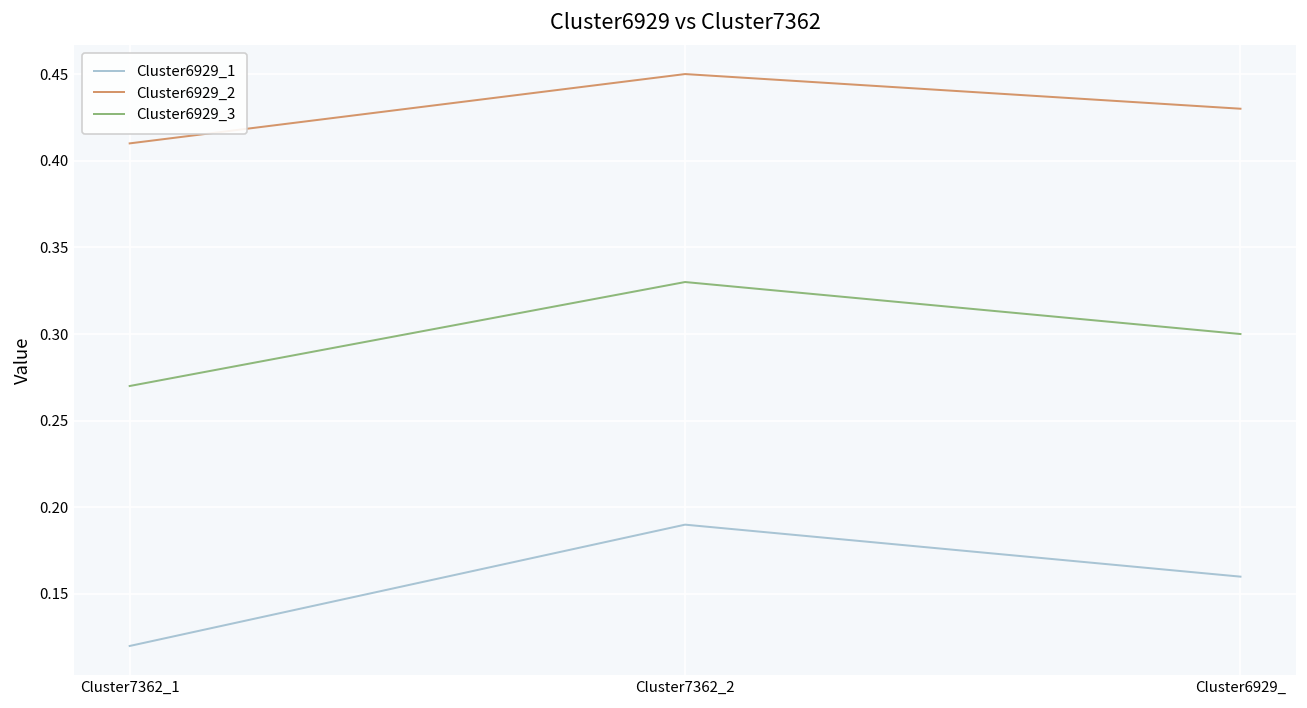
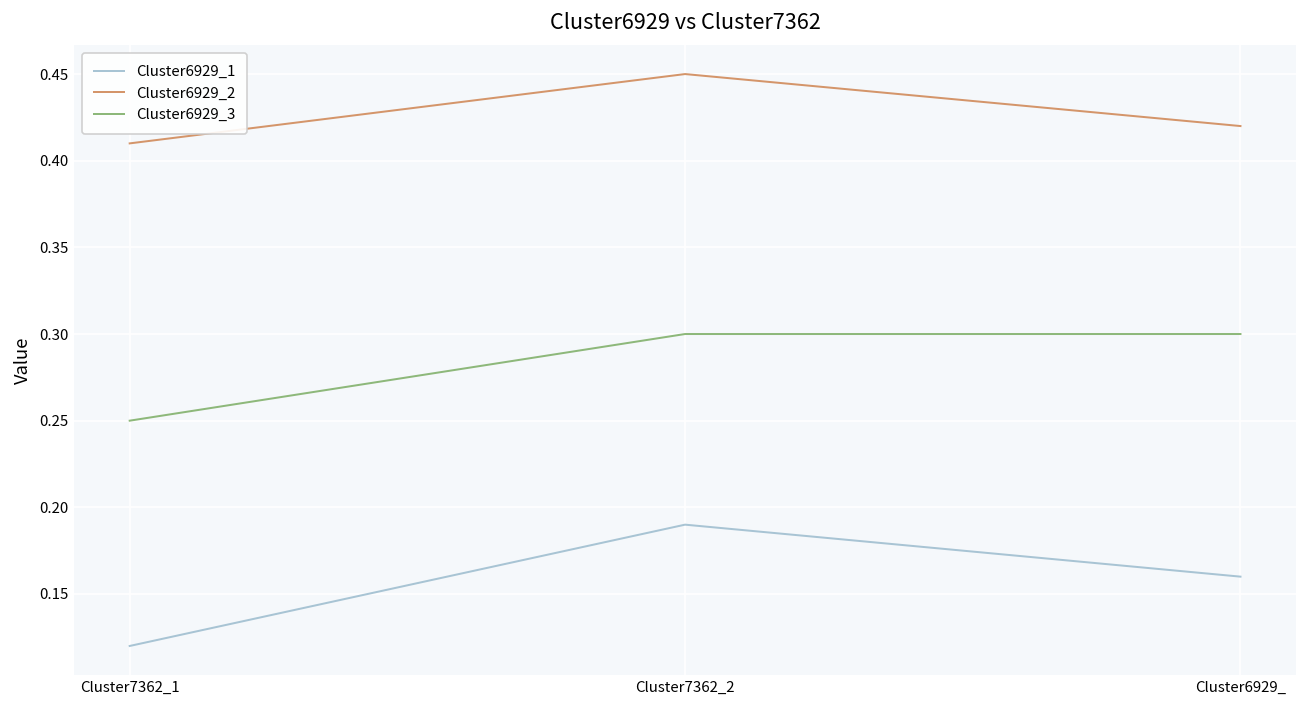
Cluster6929_3, Cluster7362_1: 0.27 -> 0.25
Cluster6929_3, Cluster7362_2: 0.33 -> 0.30
Cluster6929_2, Cluster6929_: 0.43 -> 0.42
